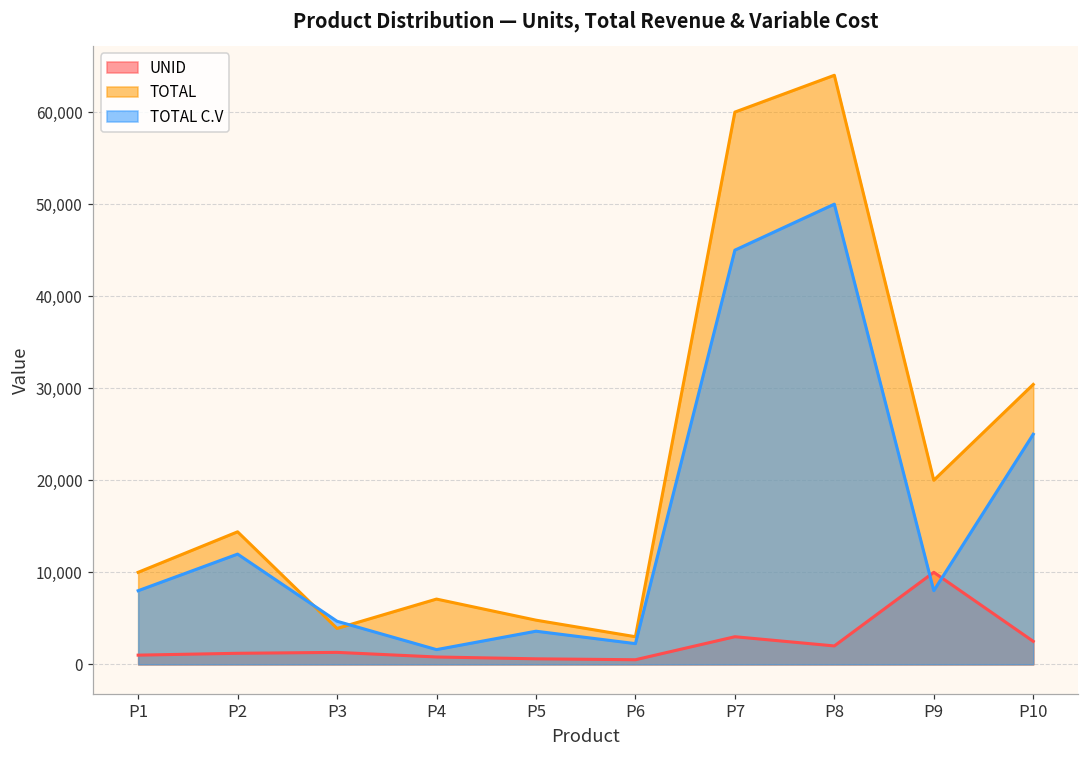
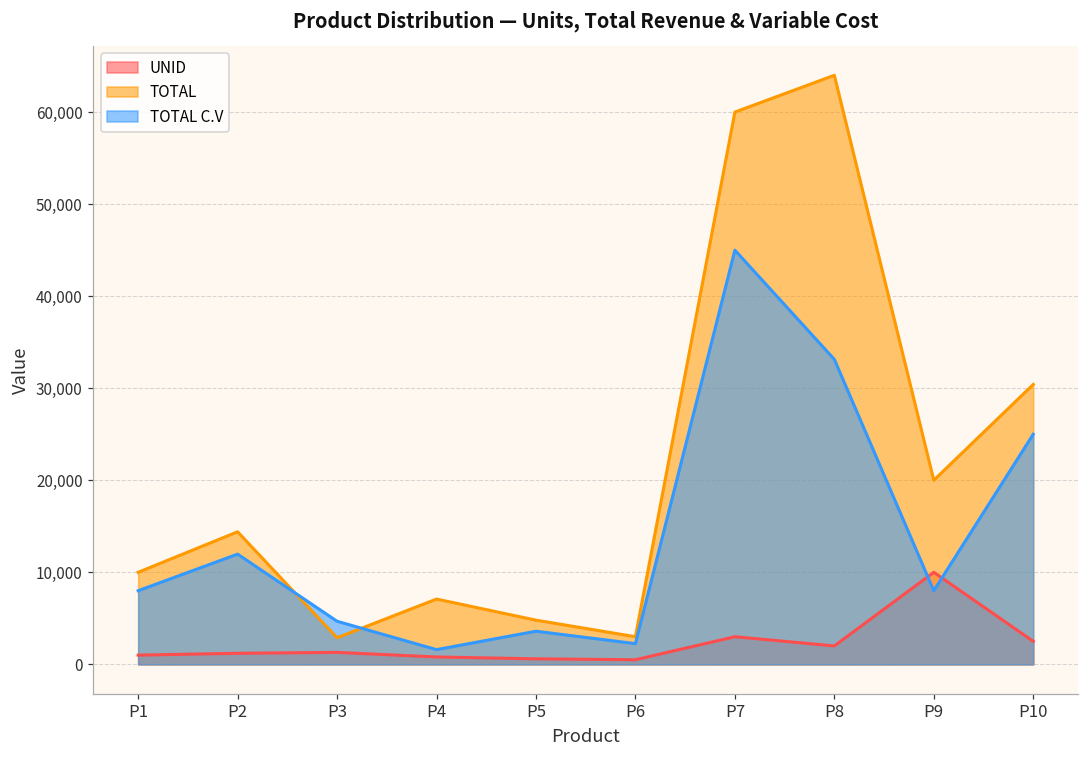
TOTAL, P3: 4,000 -> 3,000
TOTAL C.V, P8: 50,000 -> 33,000
